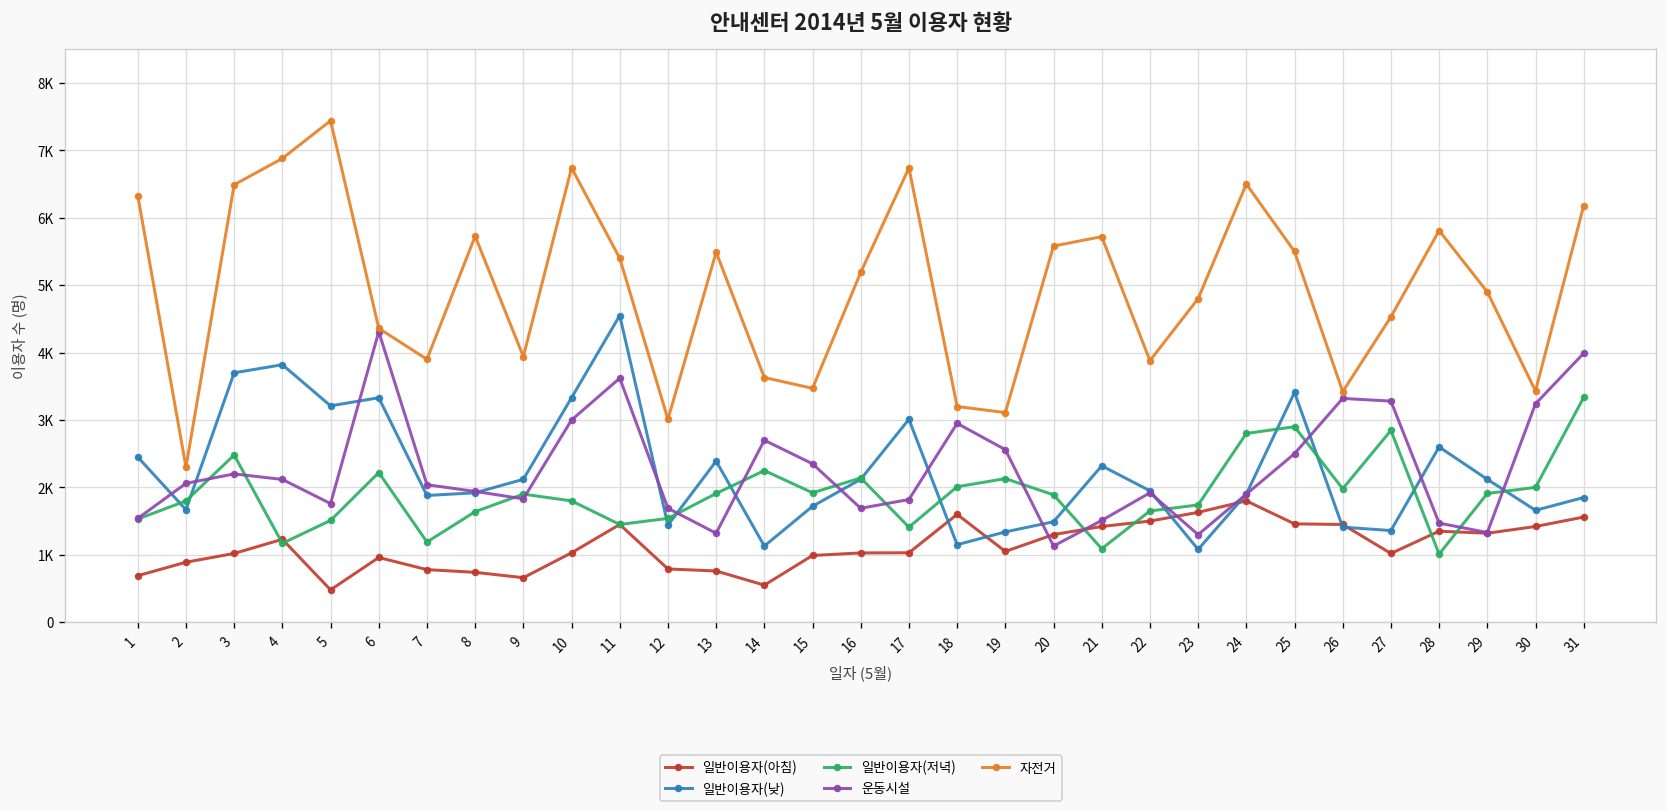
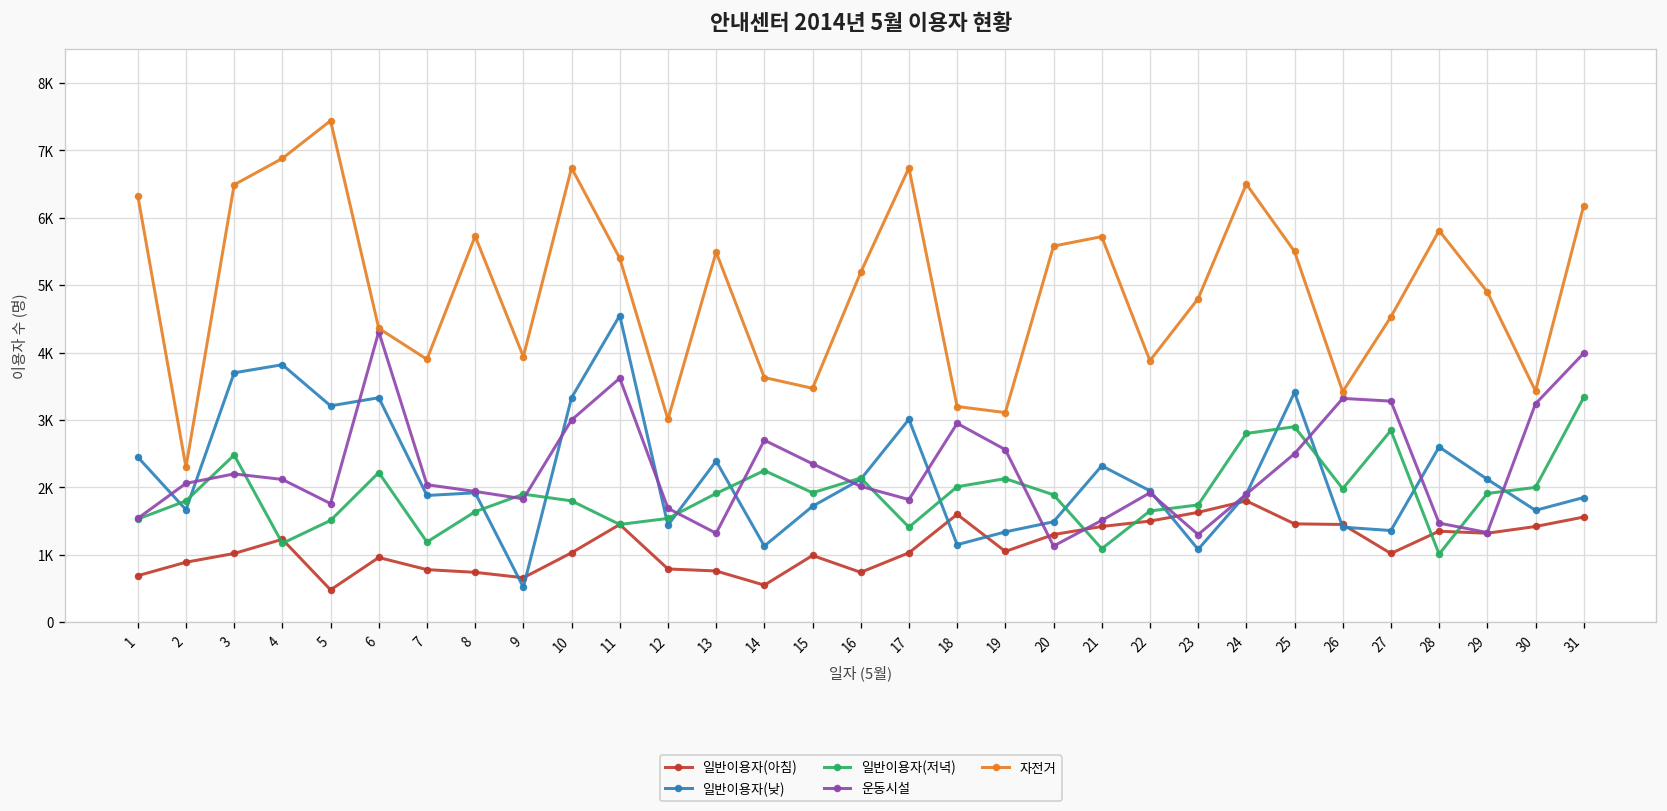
일반이용자(낮), 9: 2100 -> 500
일반이용자(아침), 16: 1000 -> 700
운동시설, 16: 1700 -> 2000
